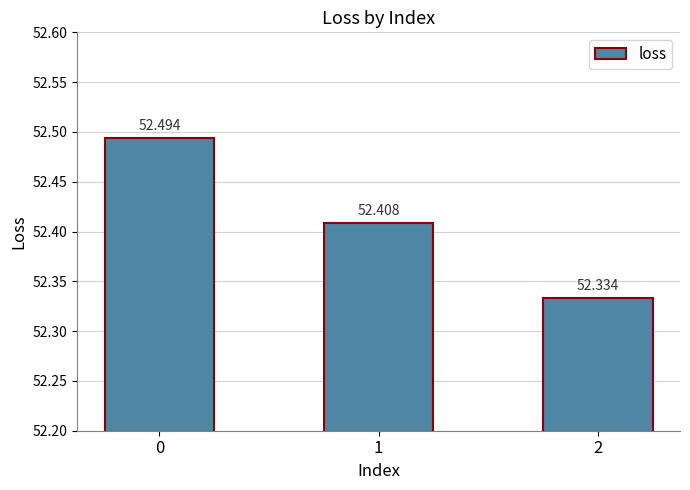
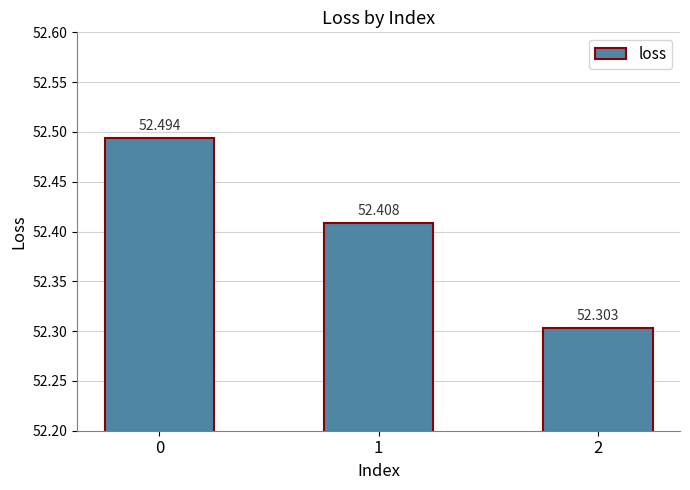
2: 52.334 -> 52.303
